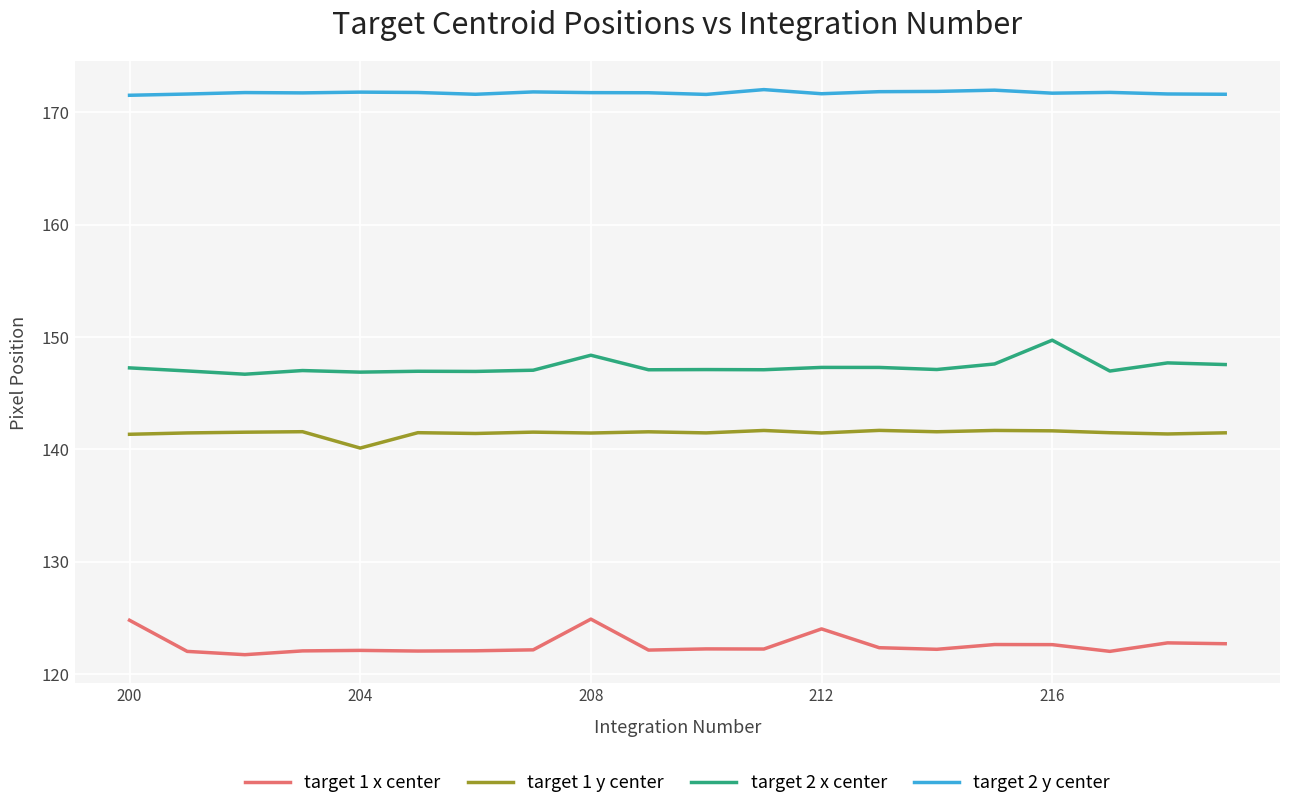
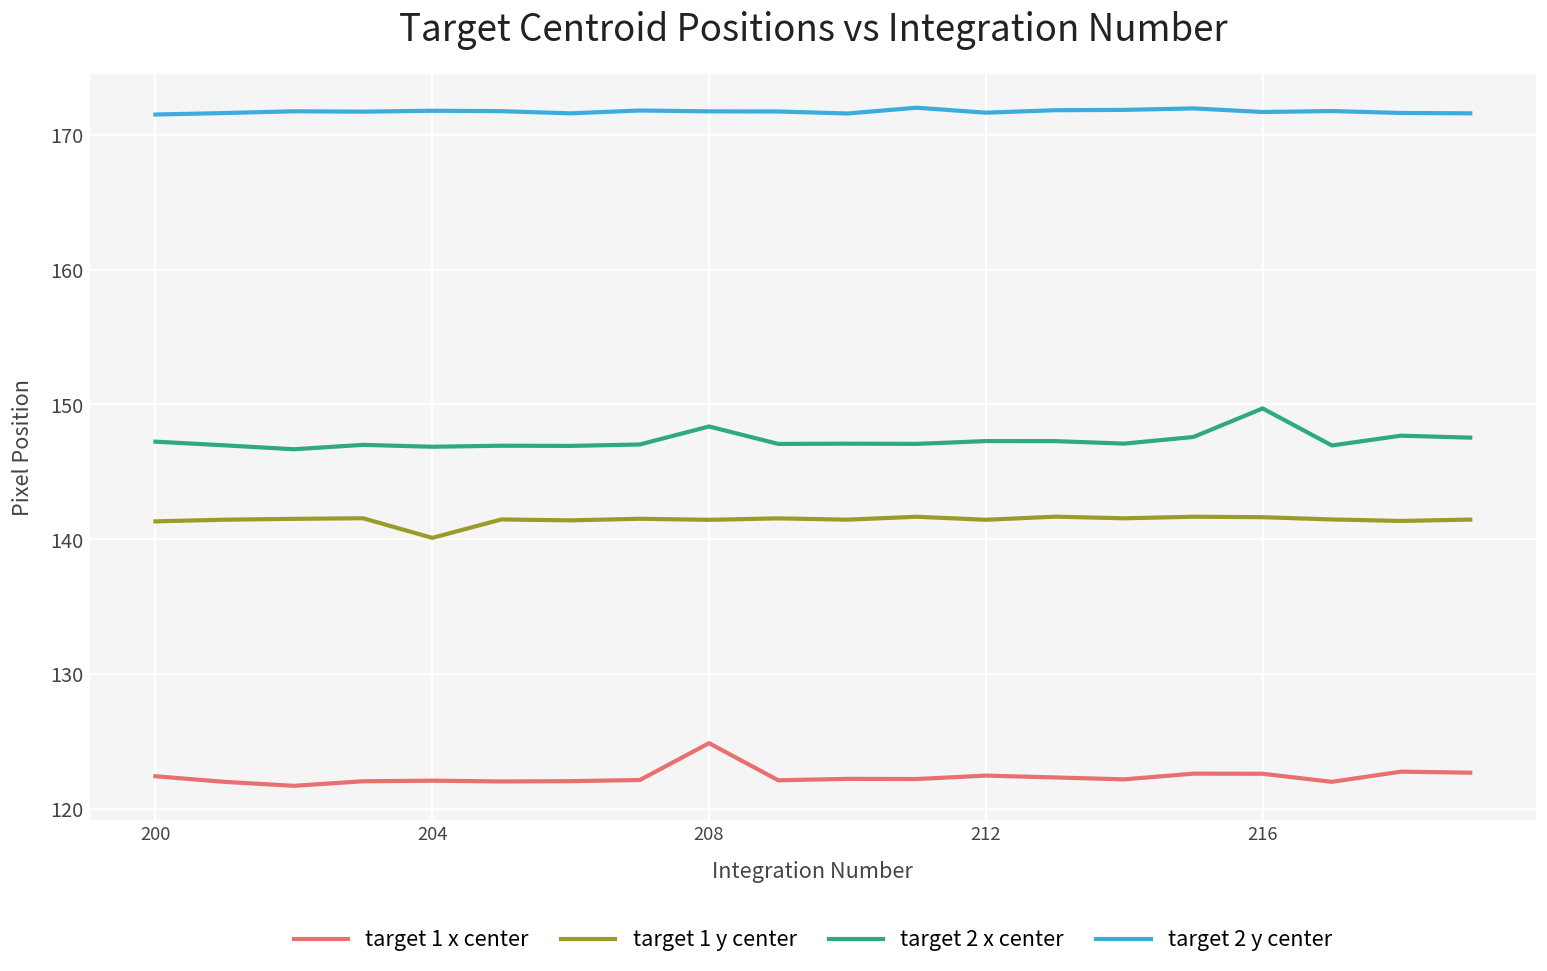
target 1 x center, 200: 124.8 -> 122.4
target 1 x center, 212: 124.0 -> 122.5
